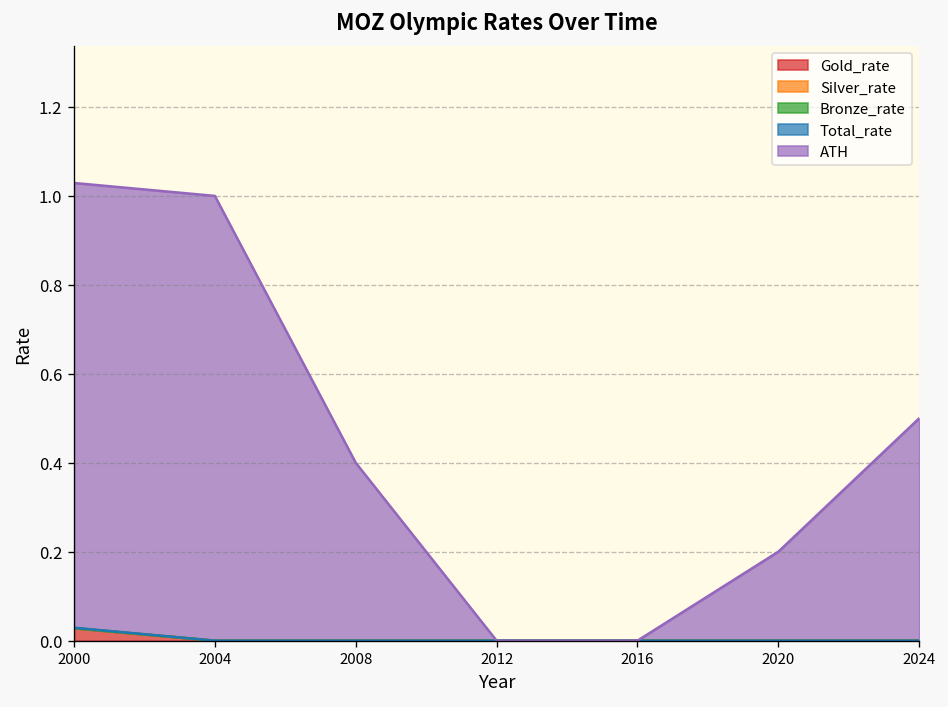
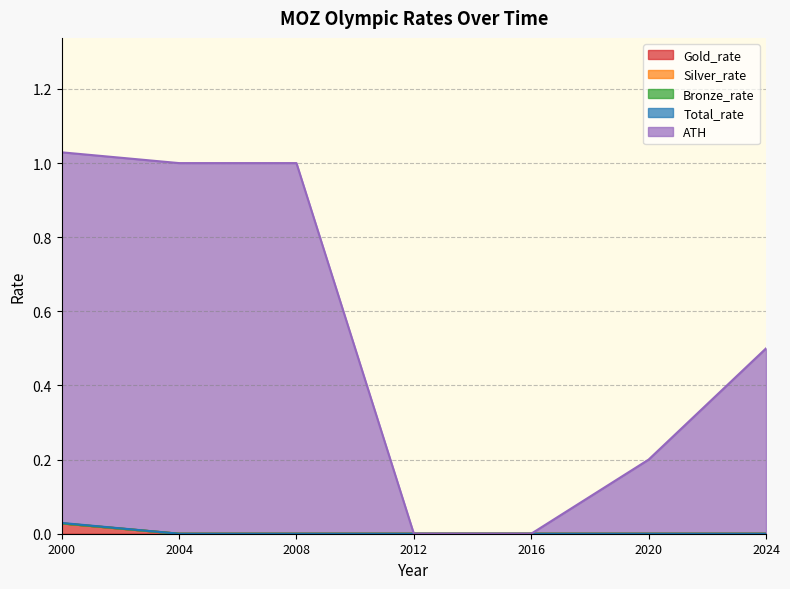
ATH, 2008: 0.4 -> 1.0
